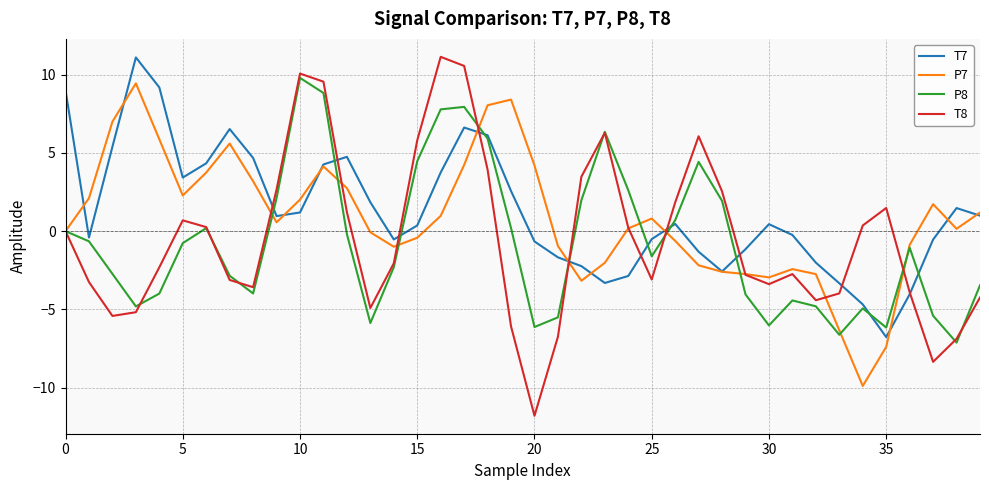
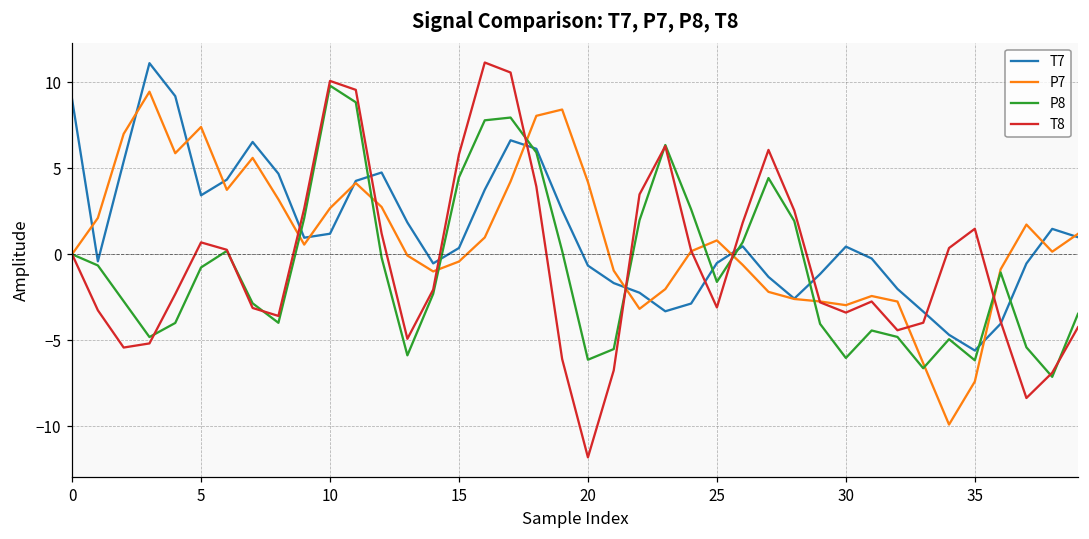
P7, 5: 2.3 -> 7.4
P7, 10: 2.0 -> 2.7
T7, 35: -6.8 -> -5.6
